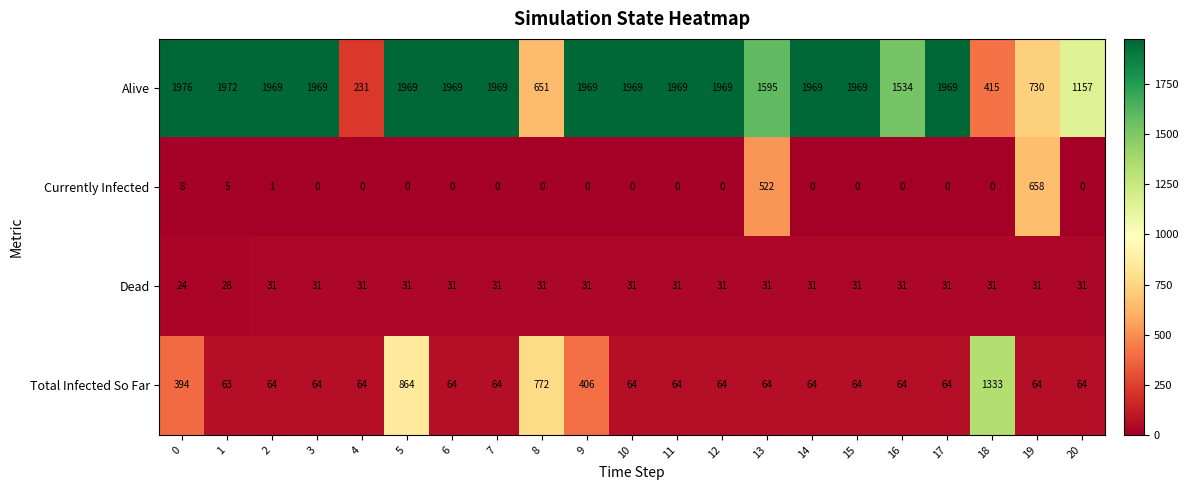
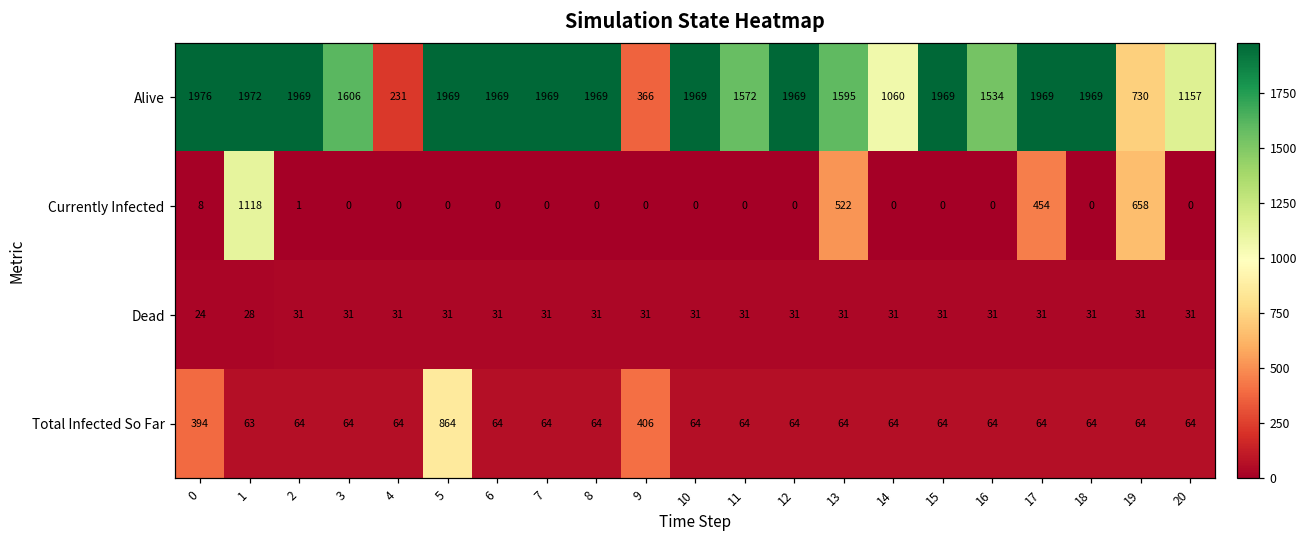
Alive, 3: 1969 -> 1606
Alive, 8: 651 -> 1969
Alive, 9: 1969 -> 366
Alive, 11: 1969 -> 1572
Alive, 14: 1969 -> 1060
Alive, 18: 415 -> 1969
Currently Infected, 1: 5 -> 1118
Currently Infected, 17: 0 -> 454
Total Infected So Far, 8: 772 -> 64
Total Infected So Far, 18: 1333 -> 64
